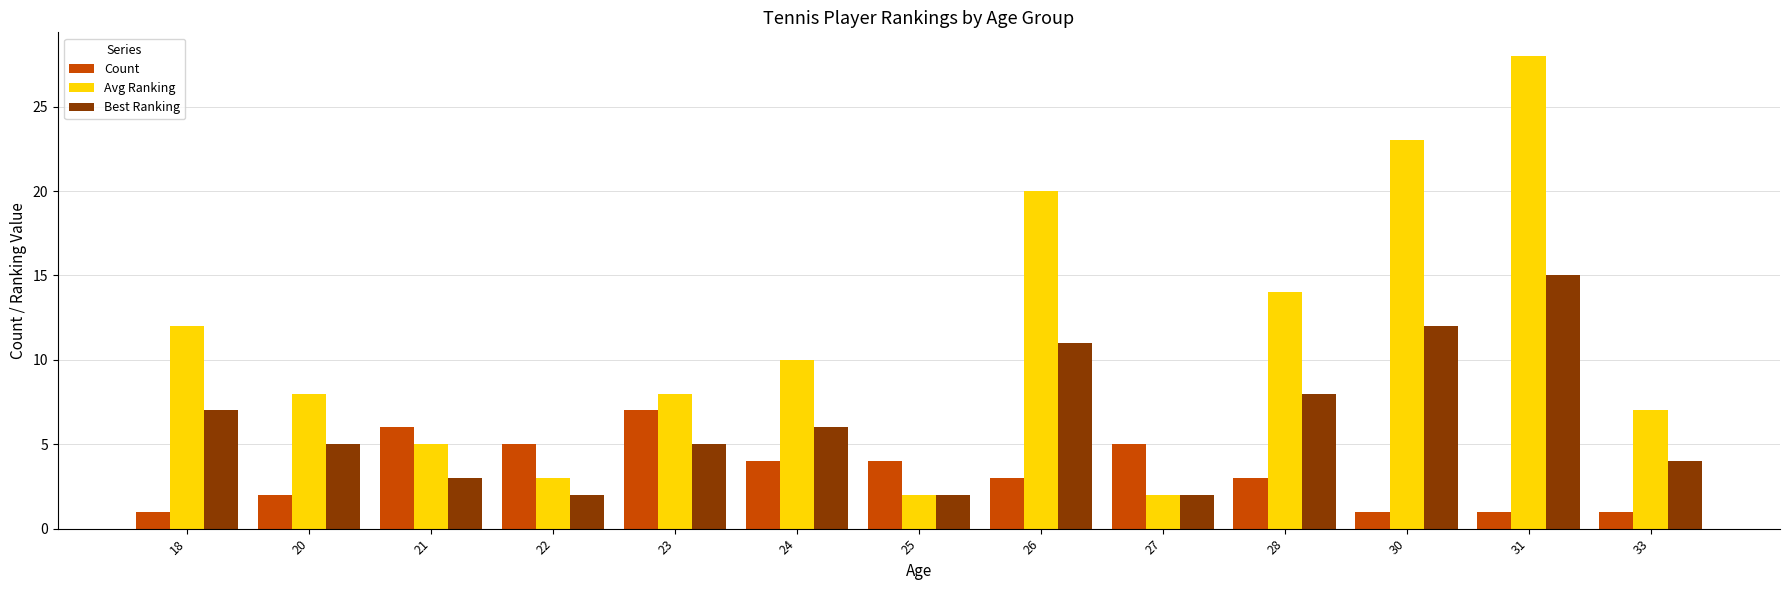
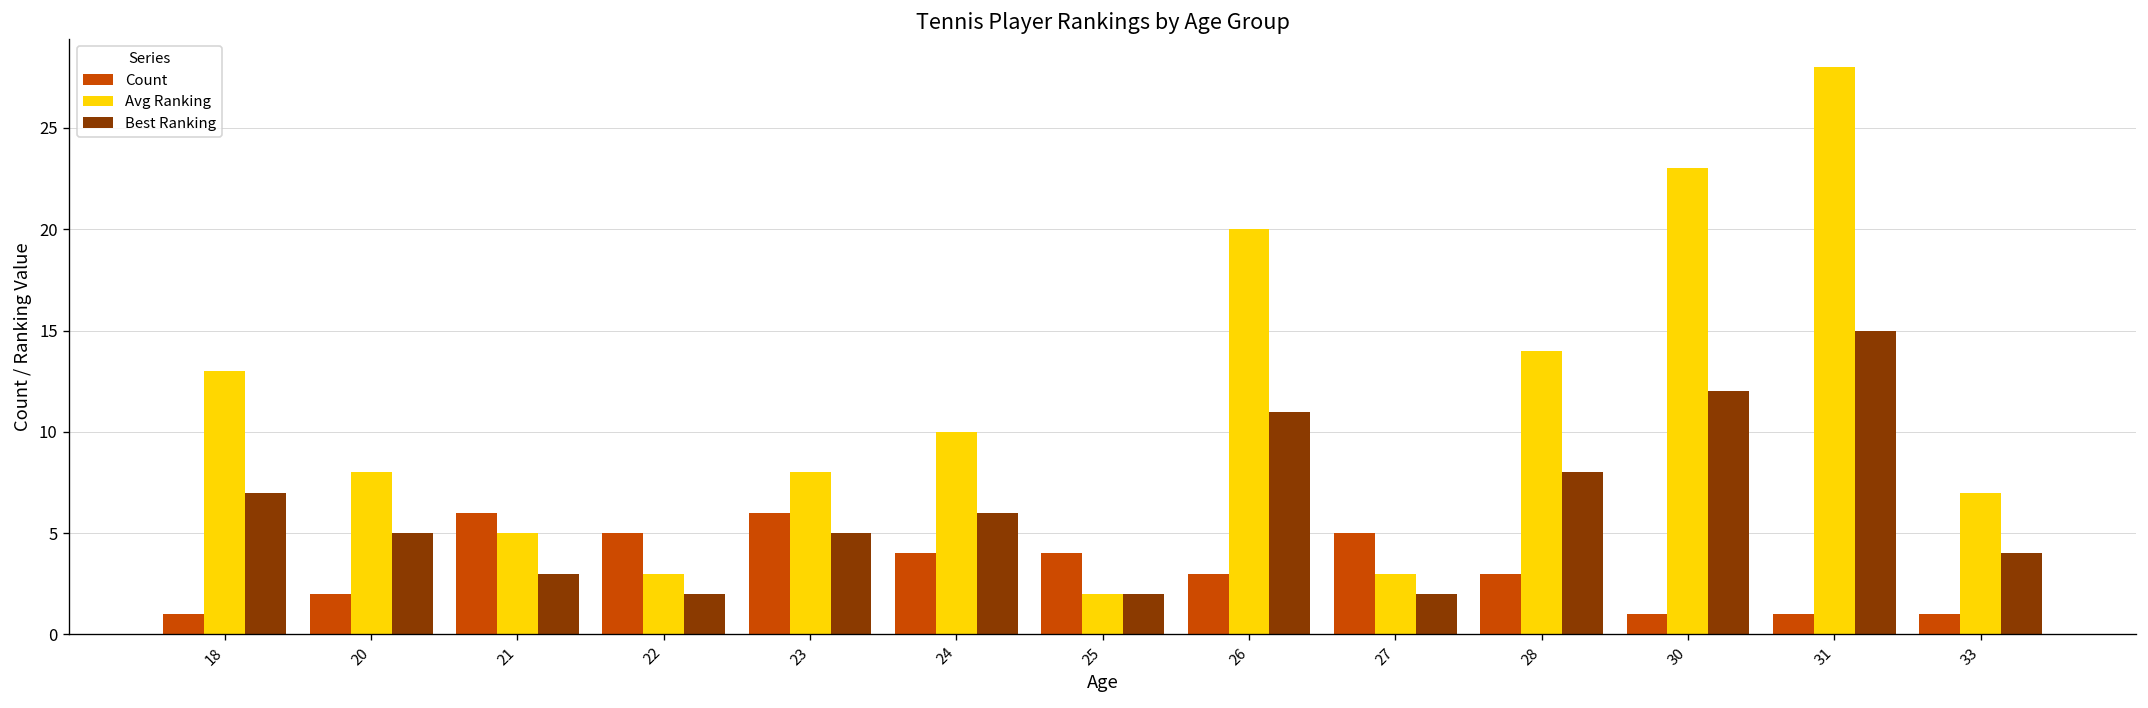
Avg Ranking, 18: 12 -> 13
Count, 23: 7 -> 6
Avg Ranking, 27: 2 -> 3
